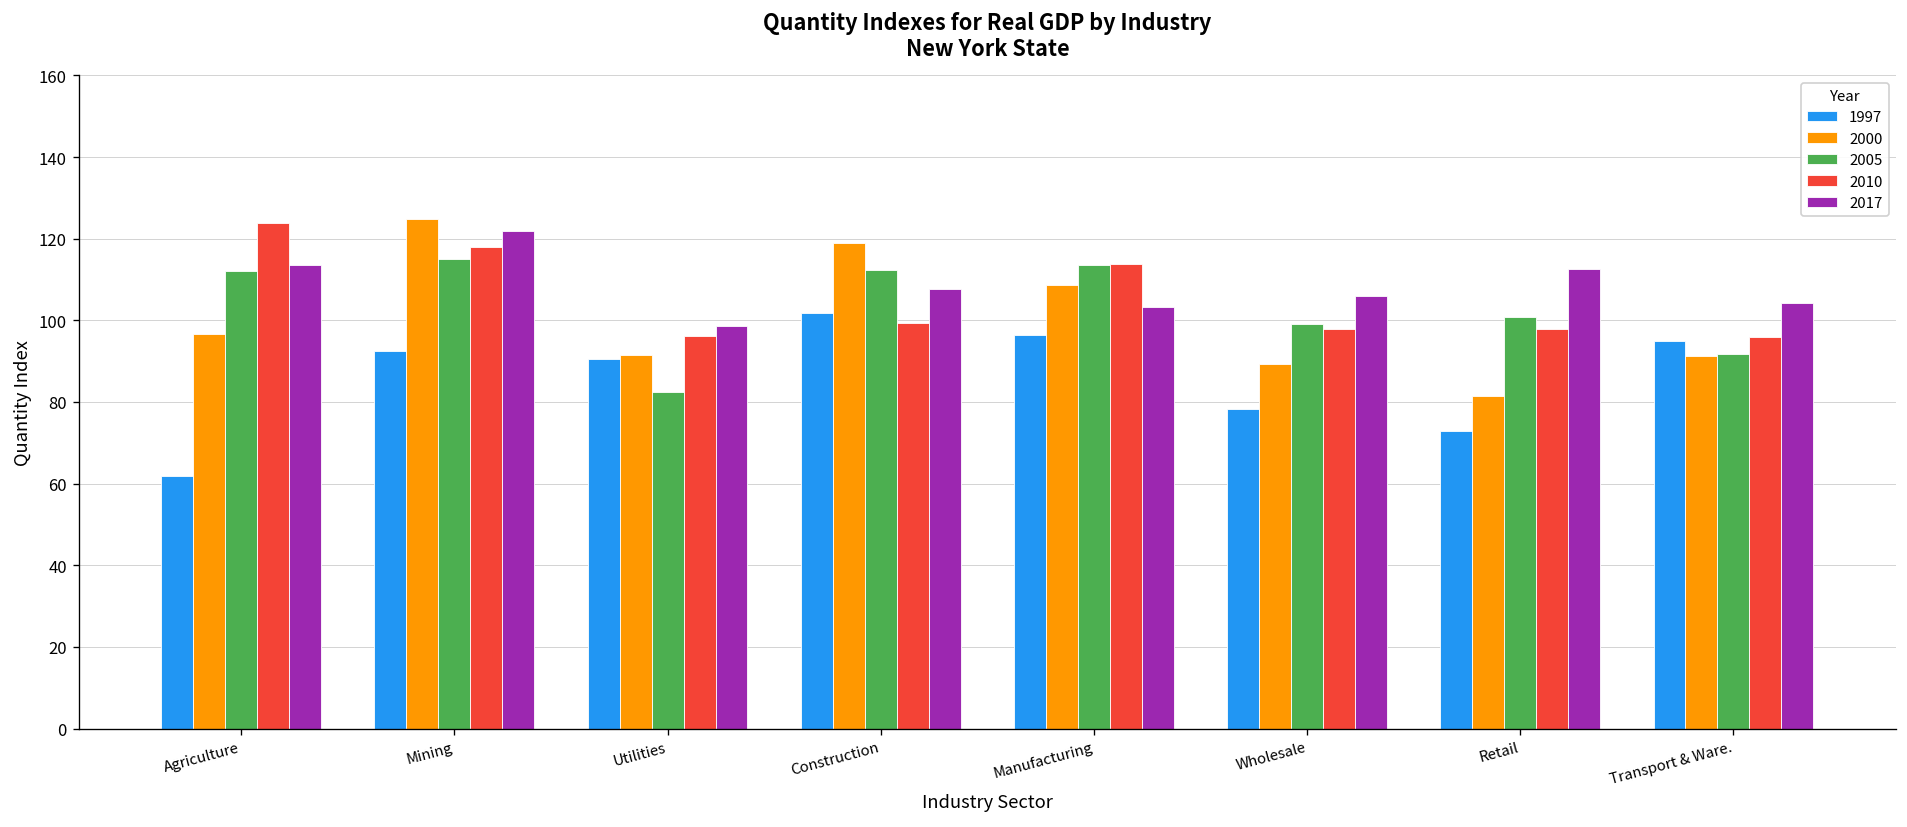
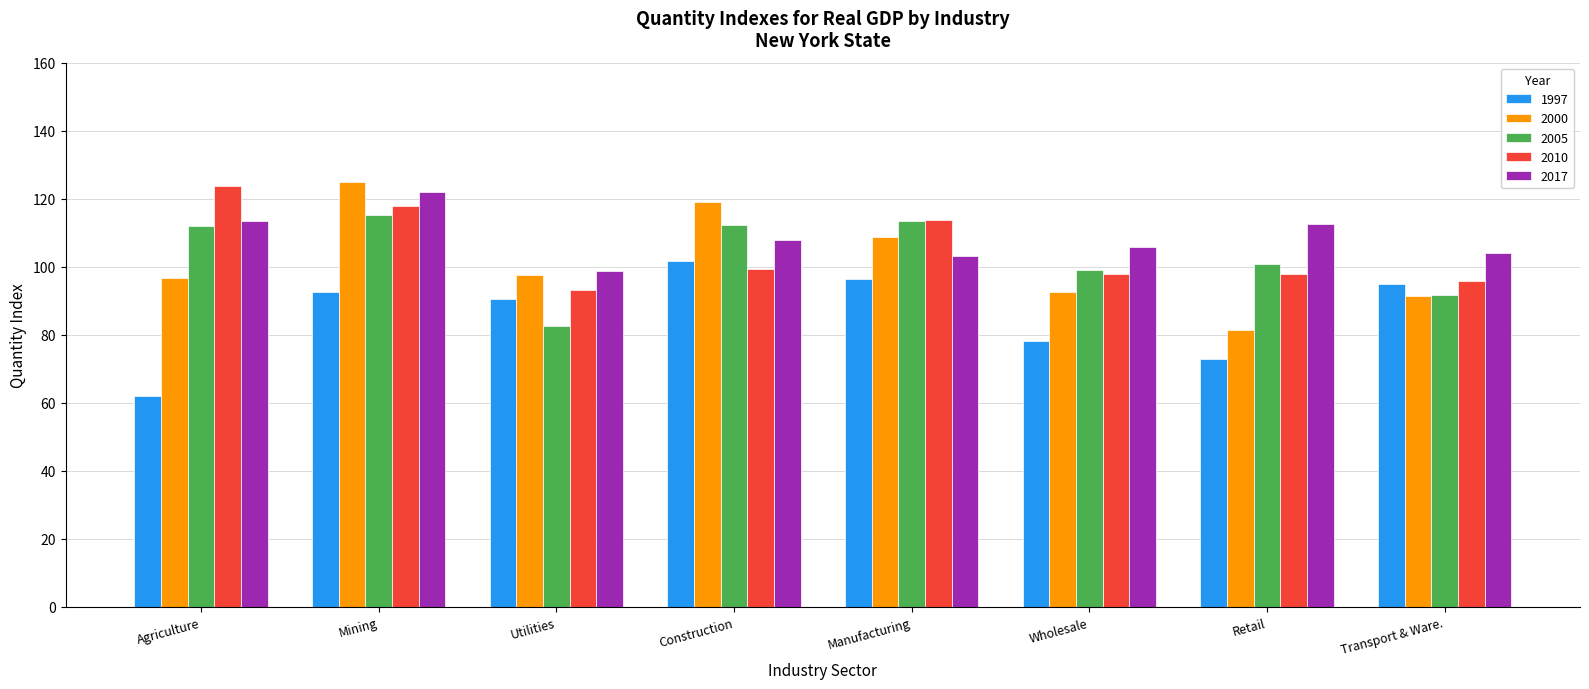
2000, Utilities: 91 -> 97
2010, Utilities: 96 -> 93
2000, Wholesale: 89 -> 93
